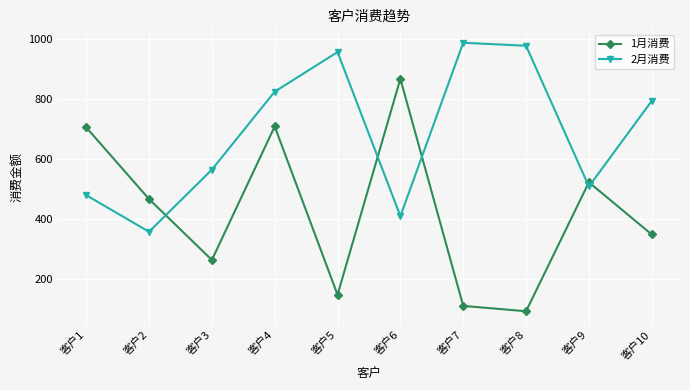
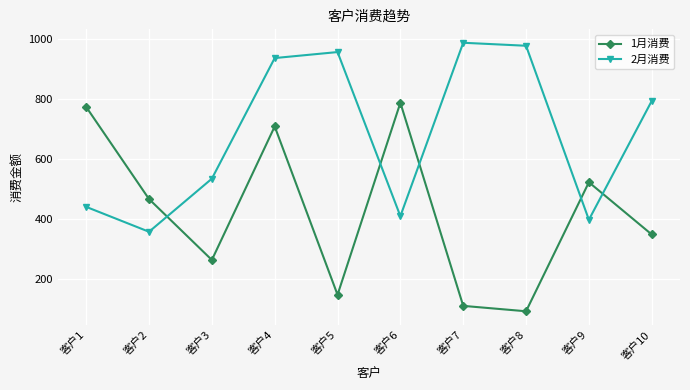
1月消费, 客户1: 710 -> 770
2月消费, 客户1: 480 -> 440
2月消费, 客户3: 560 -> 530
2月消费, 客户4: 820 -> 940
1月消费, 客户6: 870 -> 790
2月消费, 客户9: 510 -> 400
